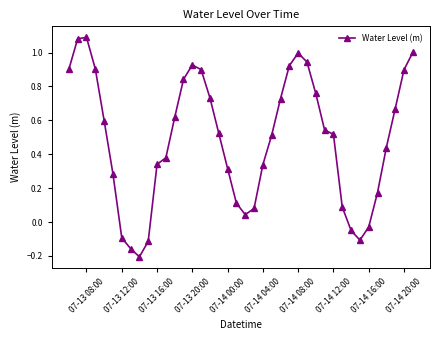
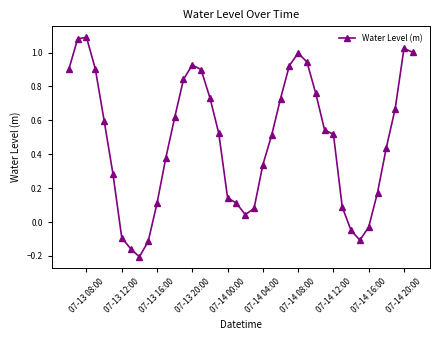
07-13 16:00: 0.34 -> 0.11
07-14 00:00: 0.32 -> 0.14
07-14 20:00: 0.90 -> 1.02
